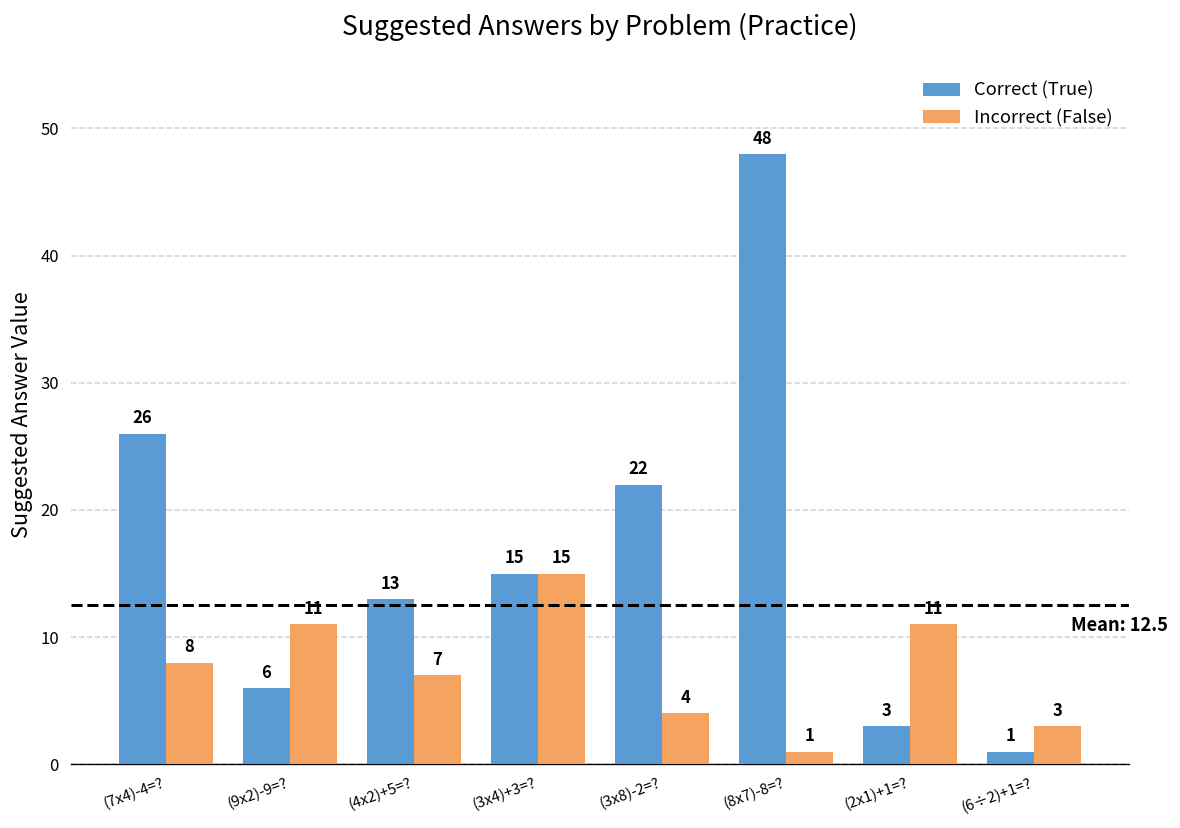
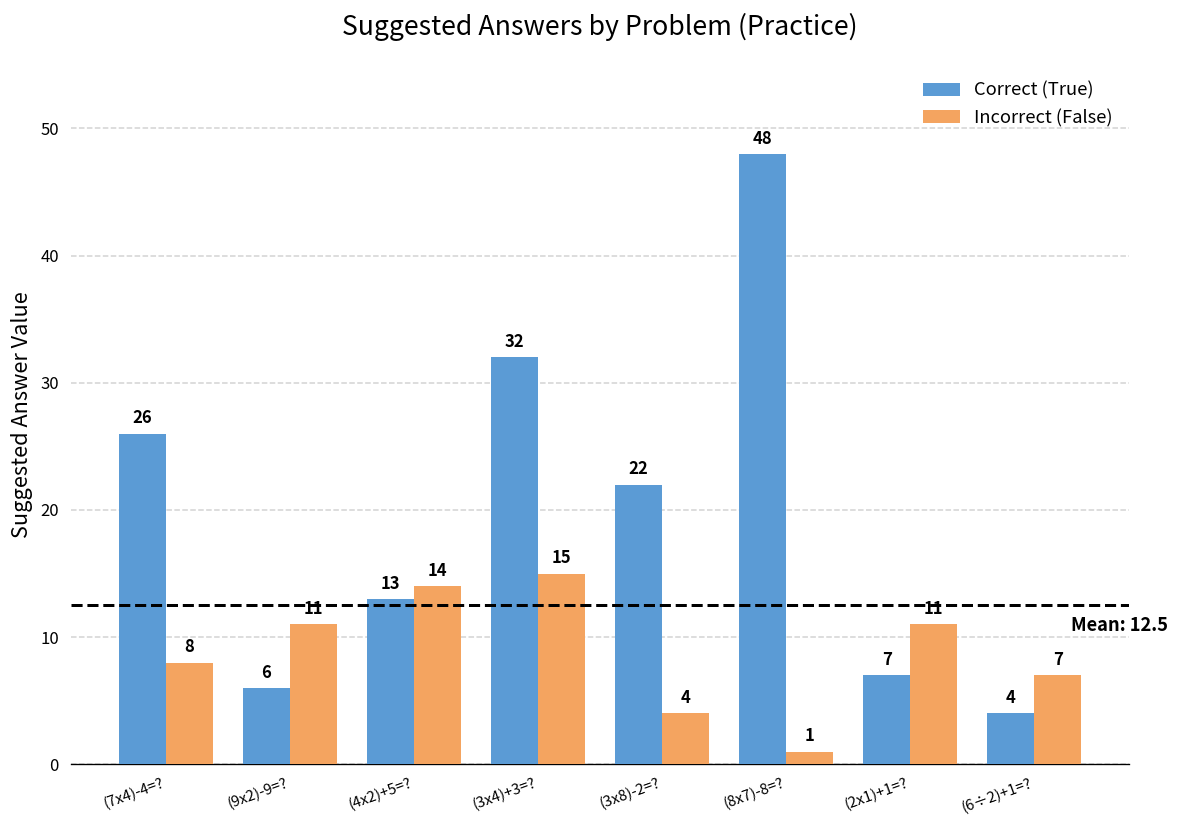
Incorrect (False), (4x2)+5=?: 7 -> 14
Correct (True), (3x4)+3=?: 15 -> 32
Correct (True), (2x1)+1=?: 3 -> 7
Correct (True), (6÷2)+1=?: 1 -> 4
Incorrect (False), (6÷2)+1=?: 3 -> 7
